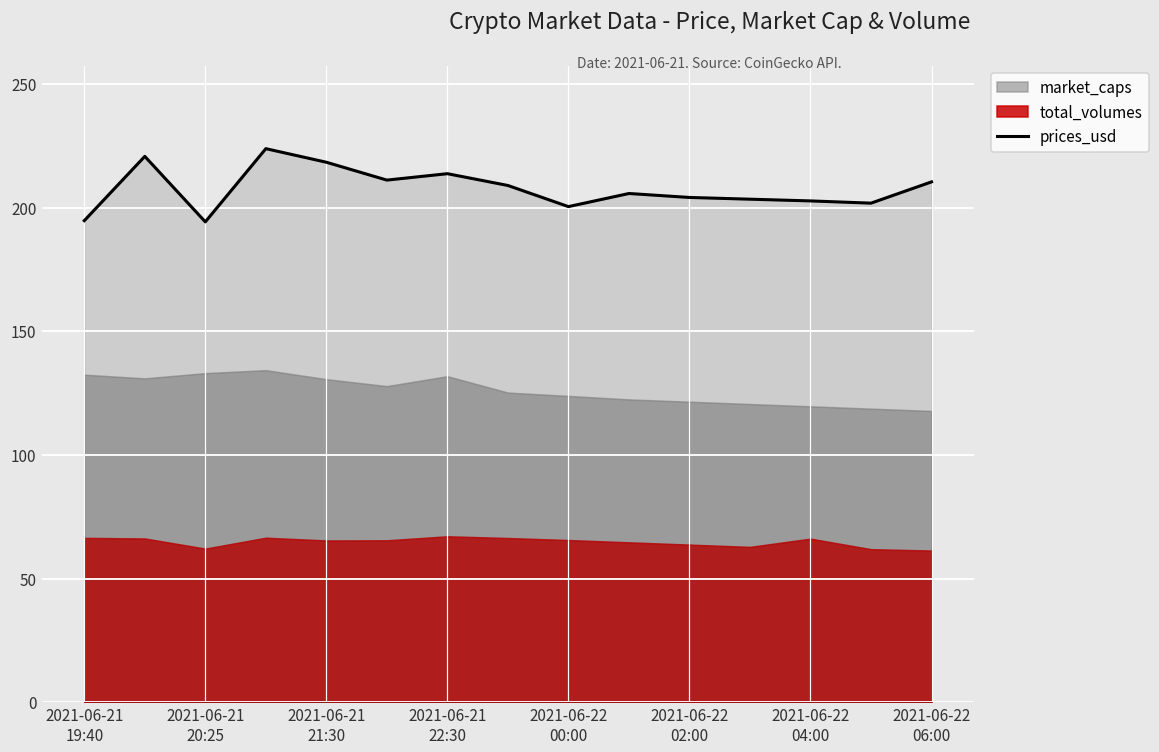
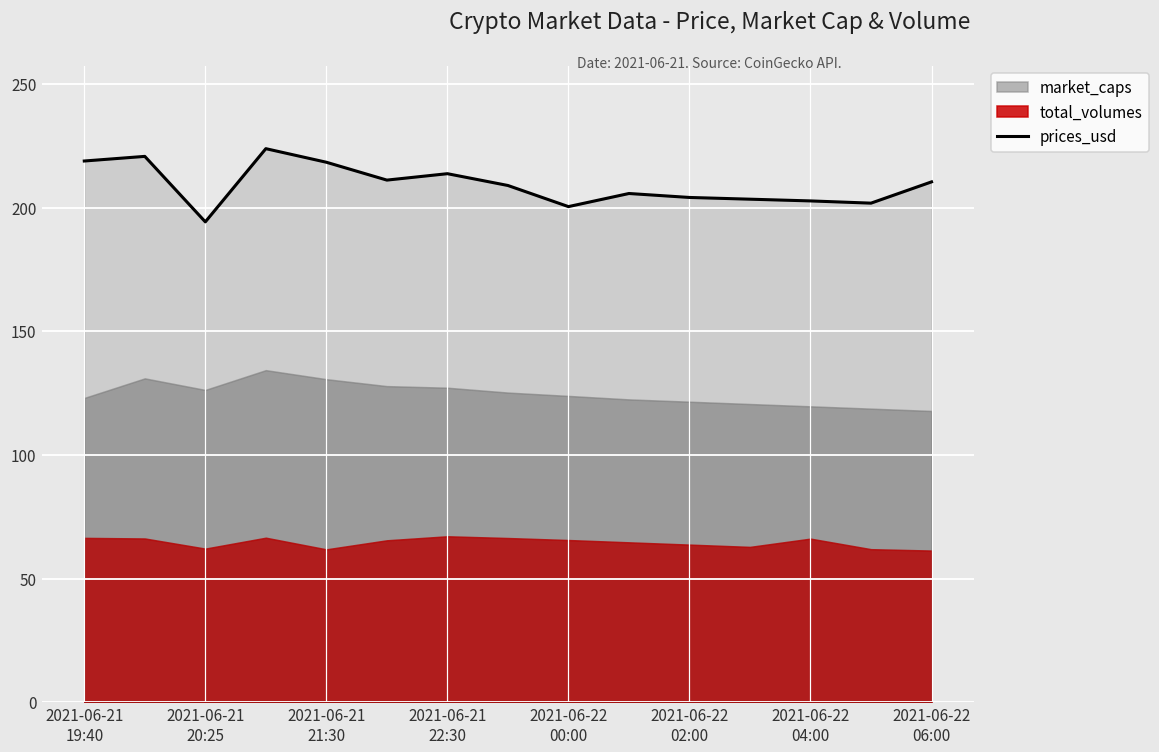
prices_usd, 2021-06-21 19:40: 195 -> 219
market_caps, 2021-06-21 19:40: 133 -> 123
market_caps, 2021-06-21 20:25: 133 -> 126
total_volumes, 2021-06-21 21:30: 65 -> 62
market_caps, 2021-06-21 22:30: 132 -> 127
